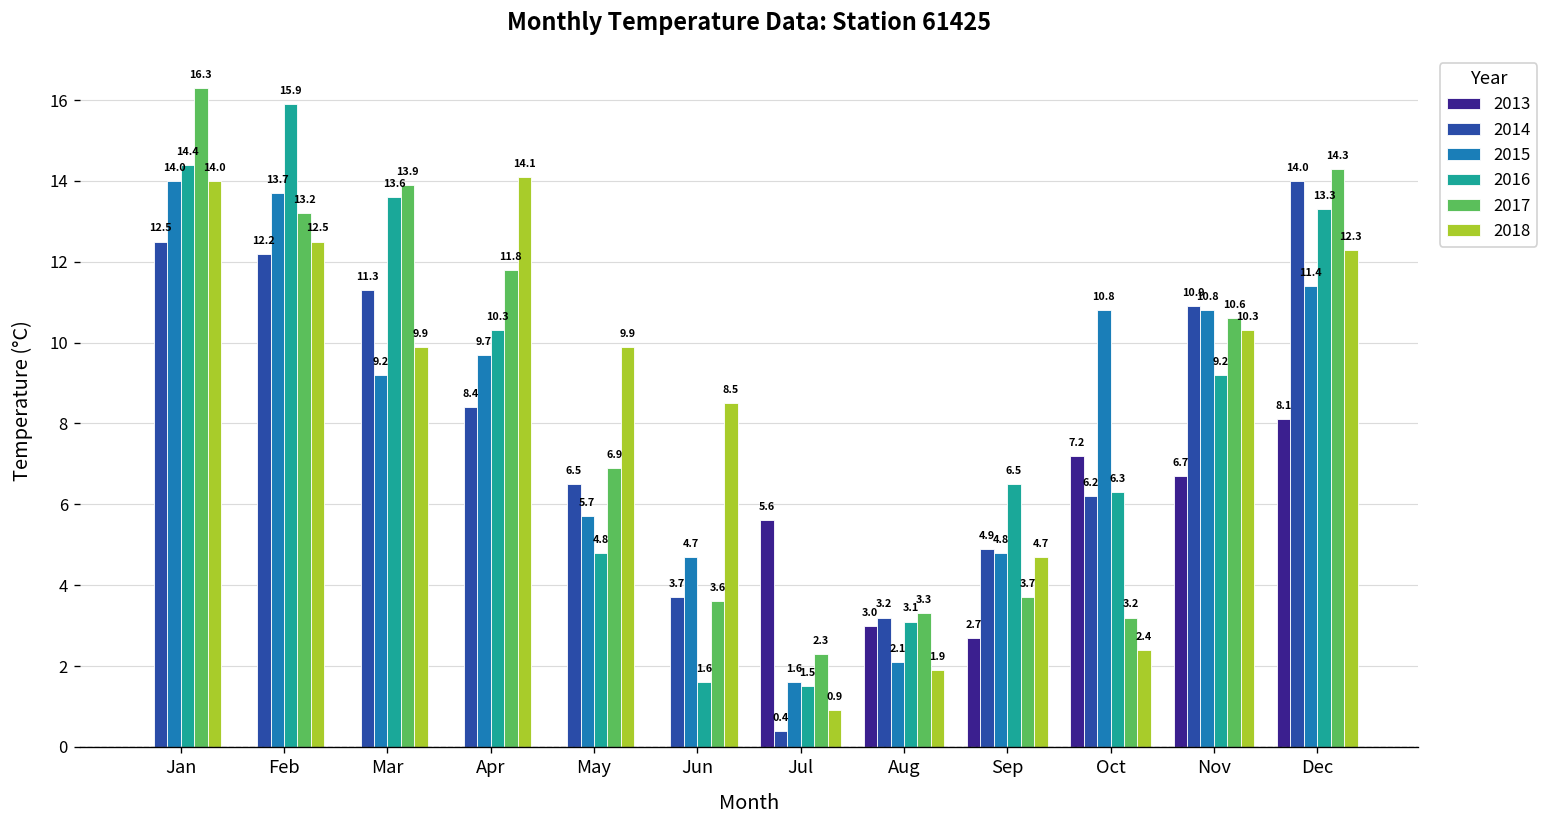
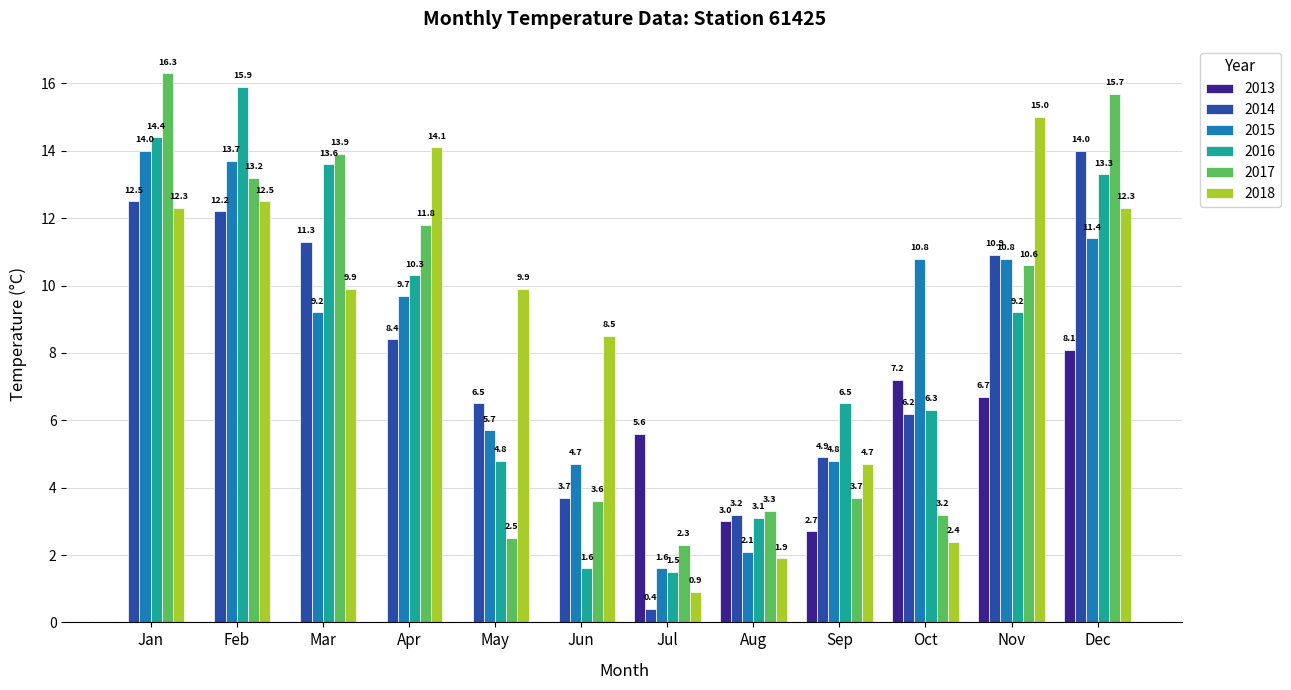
2018, Jan: 14.0 -> 12.3
2017, May: 6.9 -> 2.5
2018, Nov: 10.3 -> 15.0
2017, Dec: 14.3 -> 15.7
